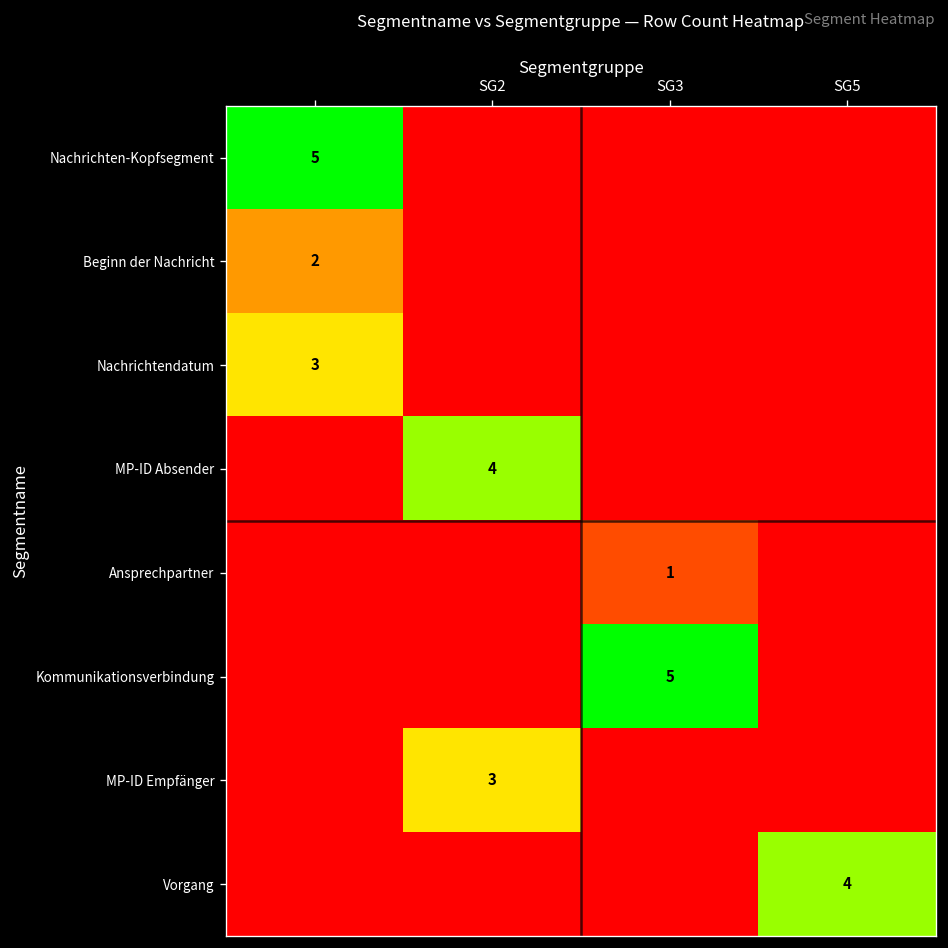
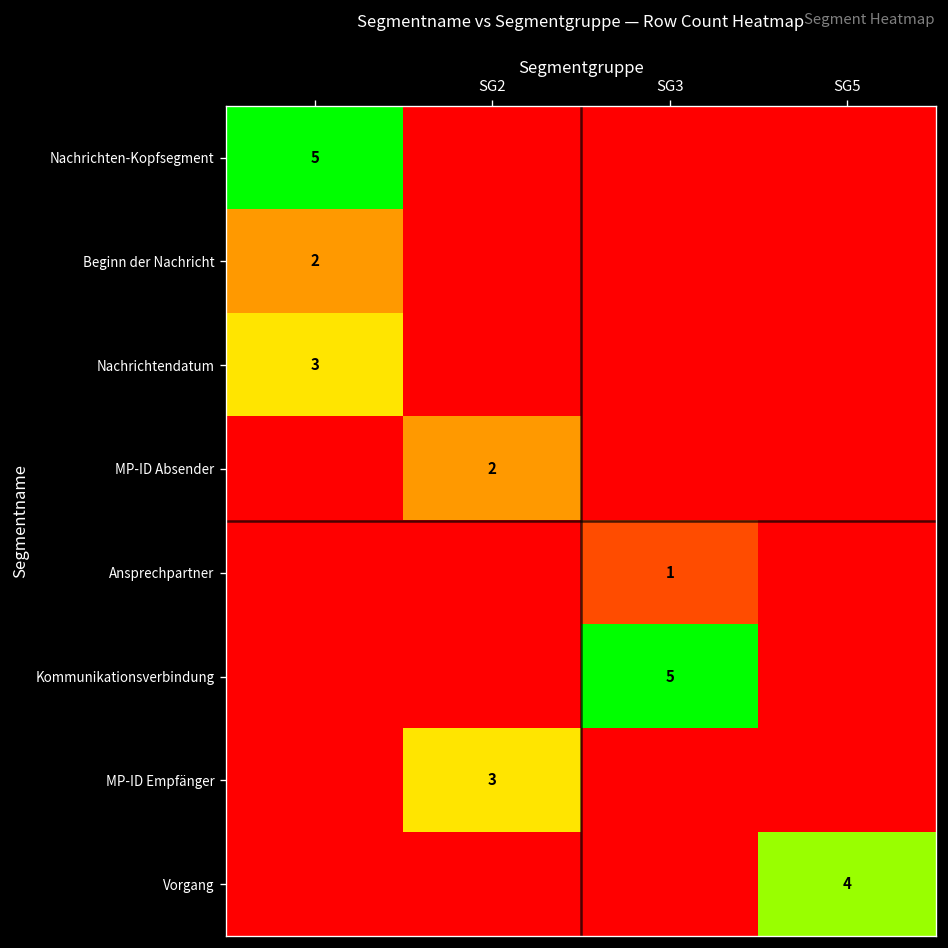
MP-ID Absender, SG2: 4 -> 2
